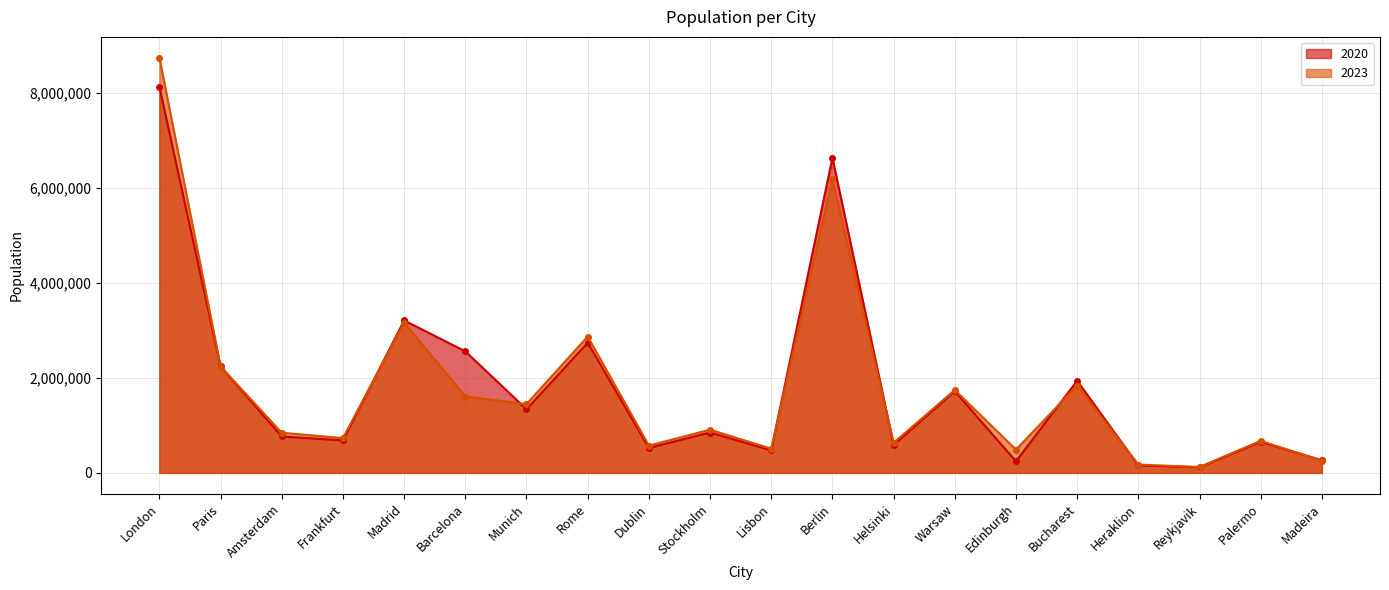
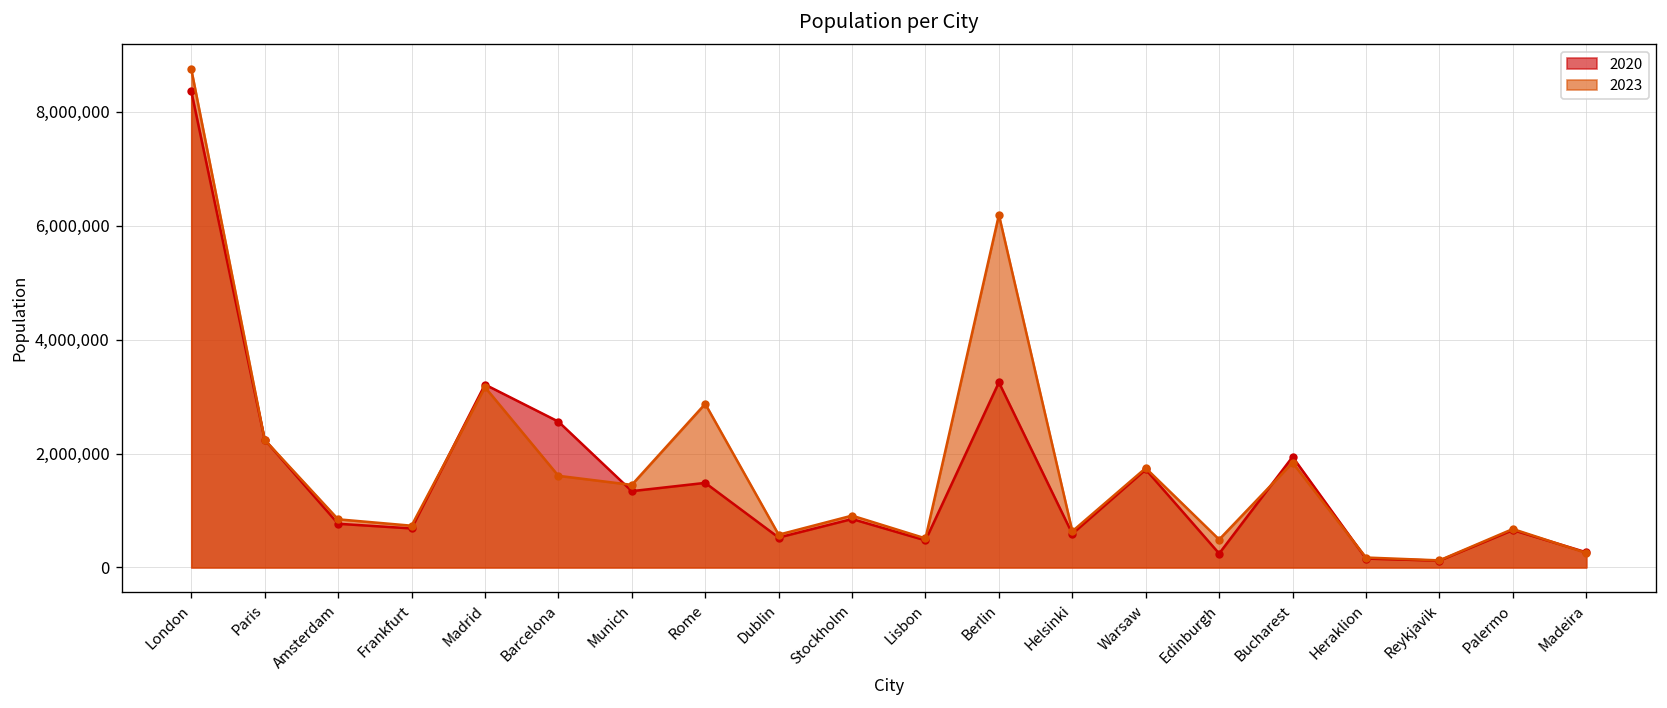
2020, London: 8,100,000 -> 8,400,000
2020, Rome: 2,700,000 -> 1,500,000
2020, Berlin: 6,600,000 -> 3,300,000
